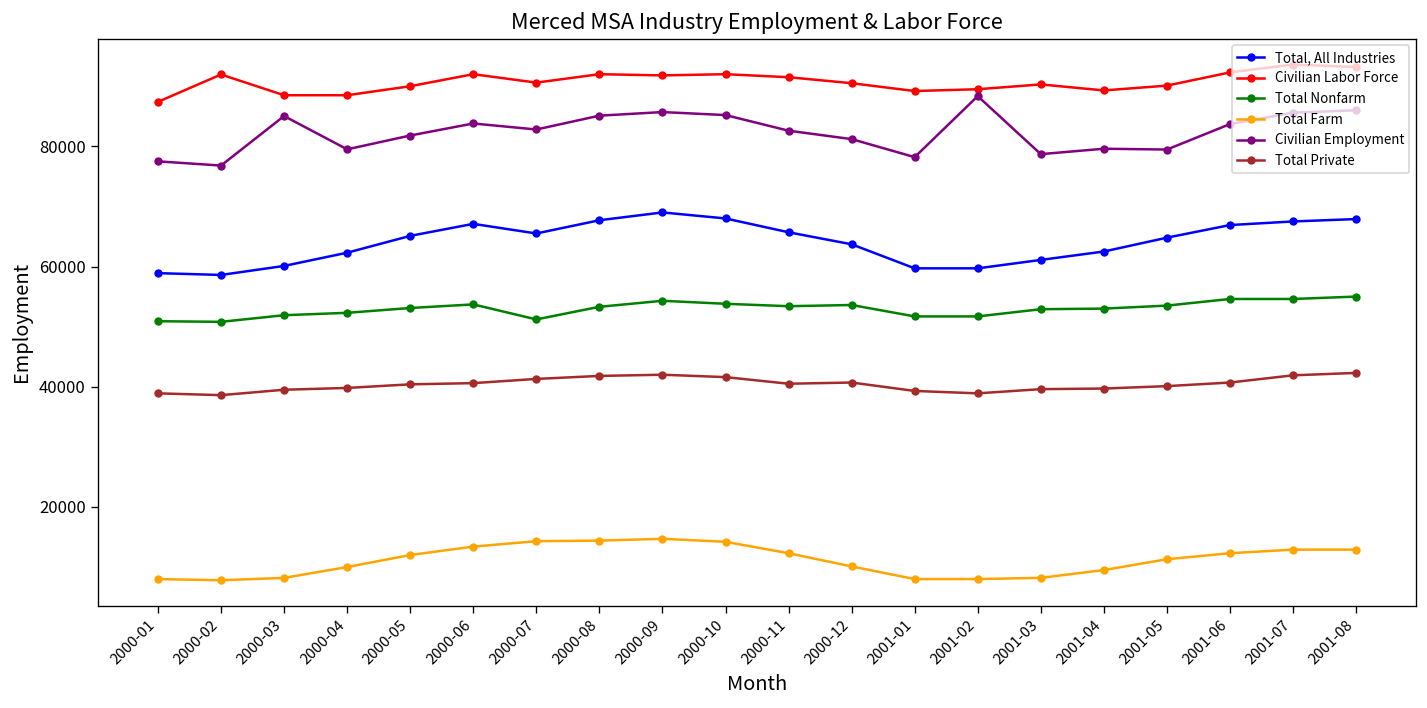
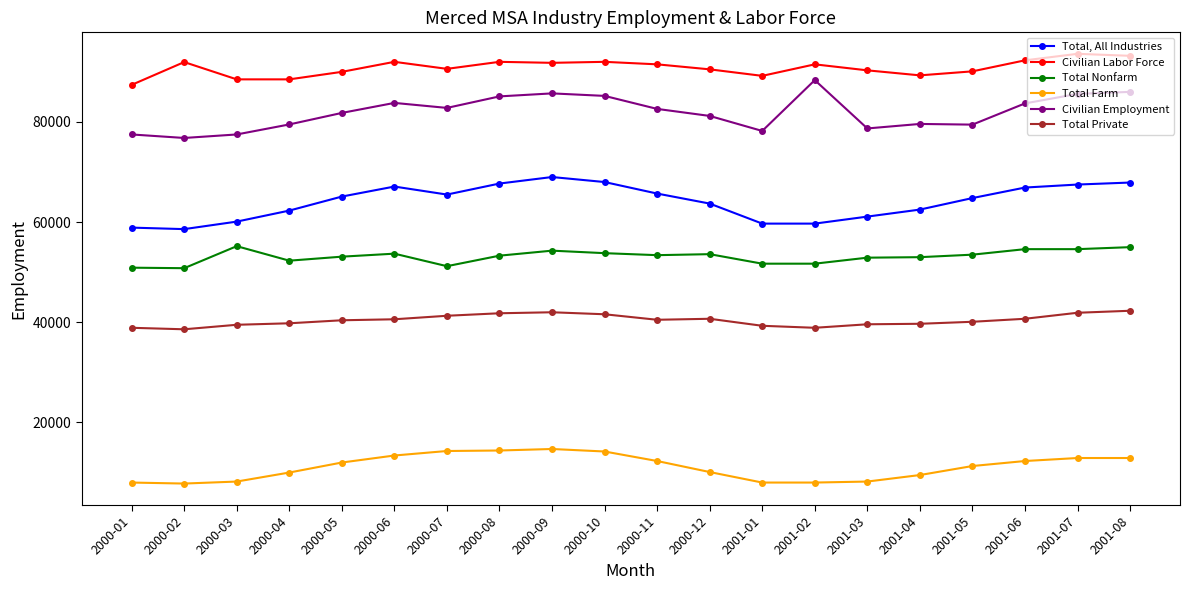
Total Nonfarm, 2000-03: 52000 -> 55000
Civilian Employment, 2000-03: 85000 -> 78000
Civilian Labor Force, 2001-02: 90000 -> 91000
